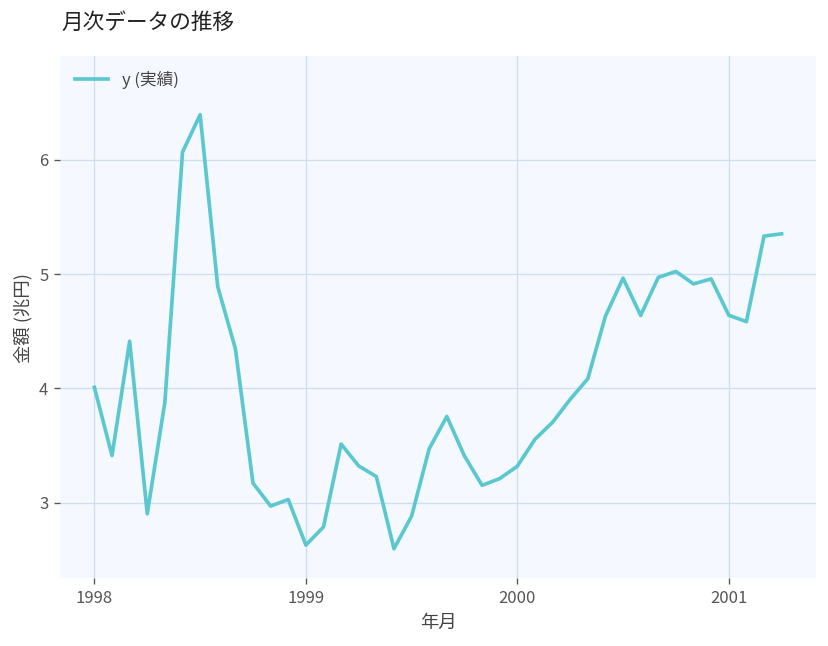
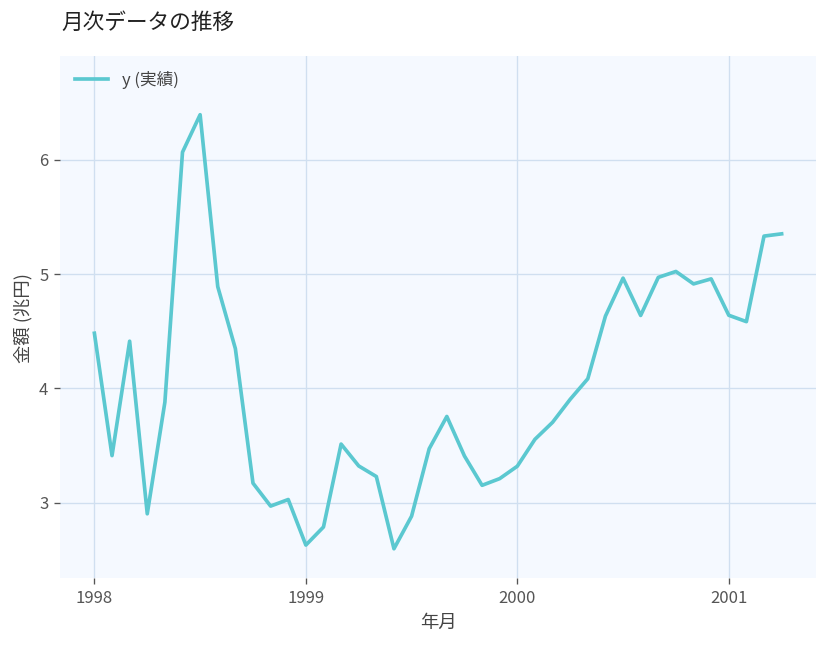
1998: 4.0 -> 4.5
